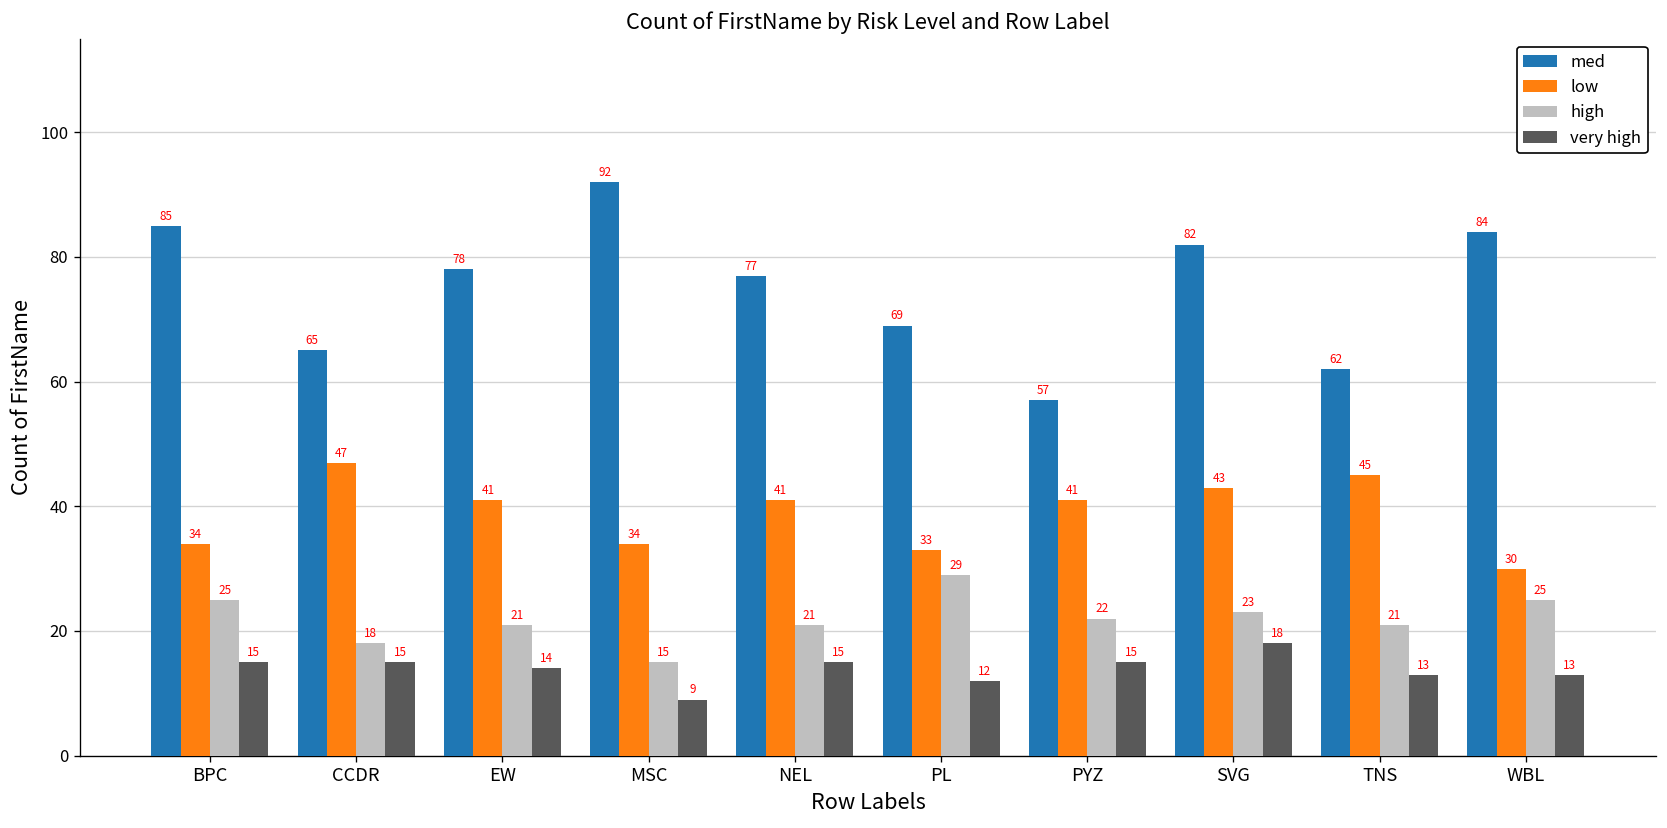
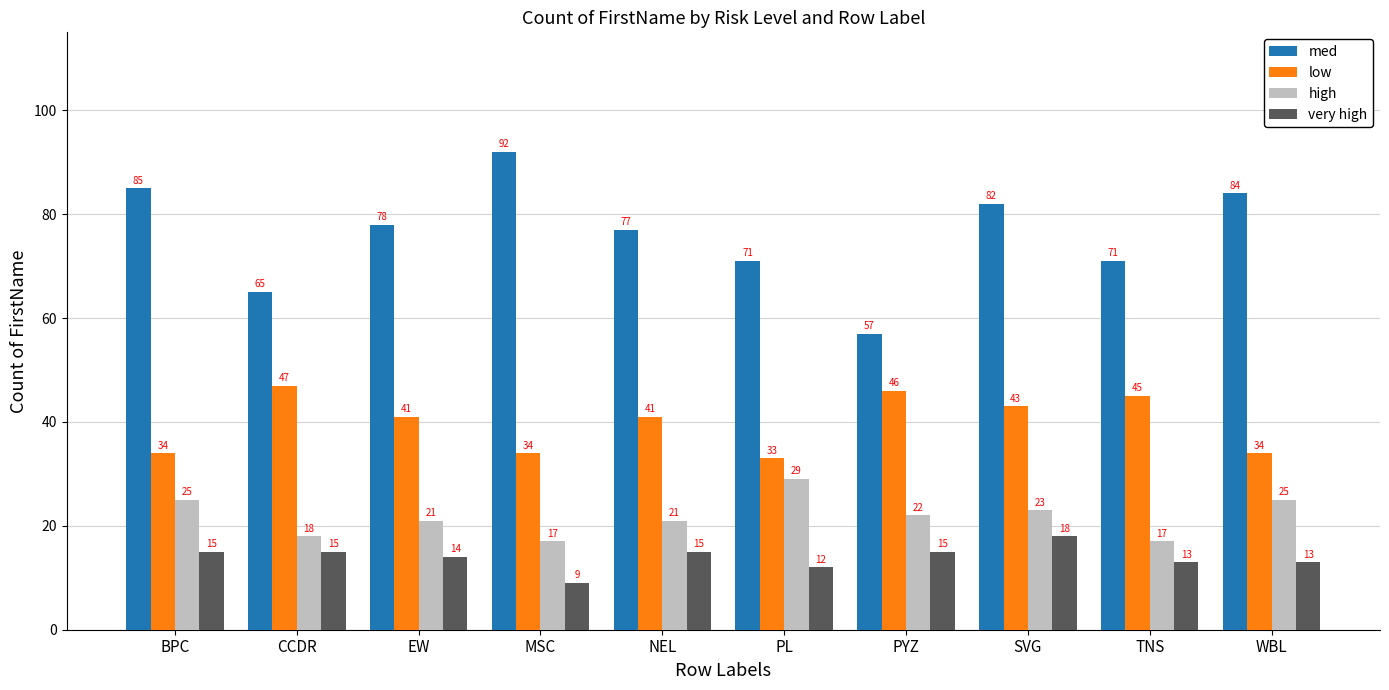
high, MSC: 15 -> 17
med, PL: 69 -> 71
low, PYZ: 41 -> 46
med, TNS: 62 -> 71
high, TNS: 21 -> 17
low, WBL: 30 -> 34
